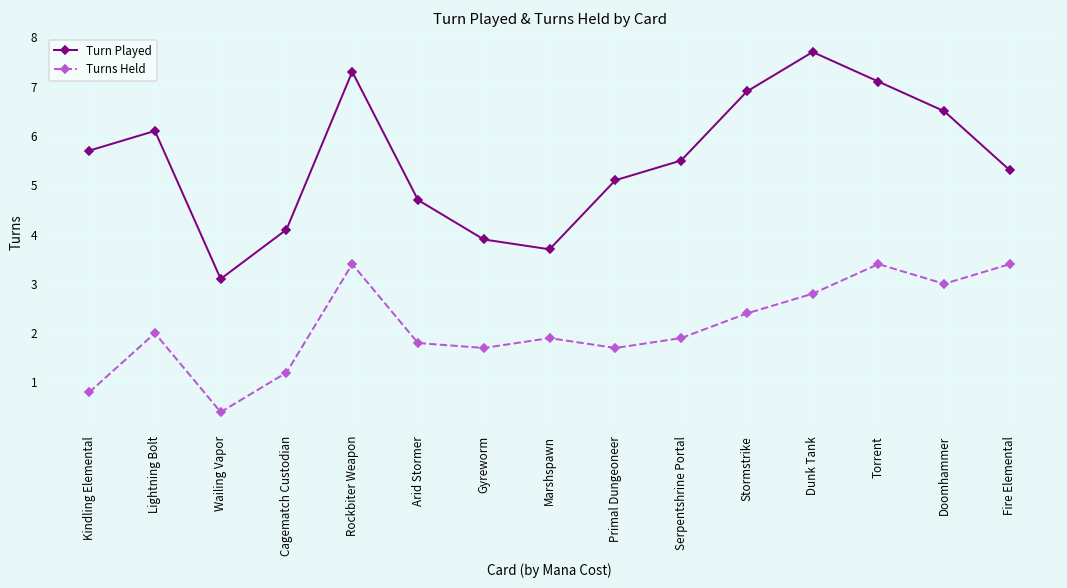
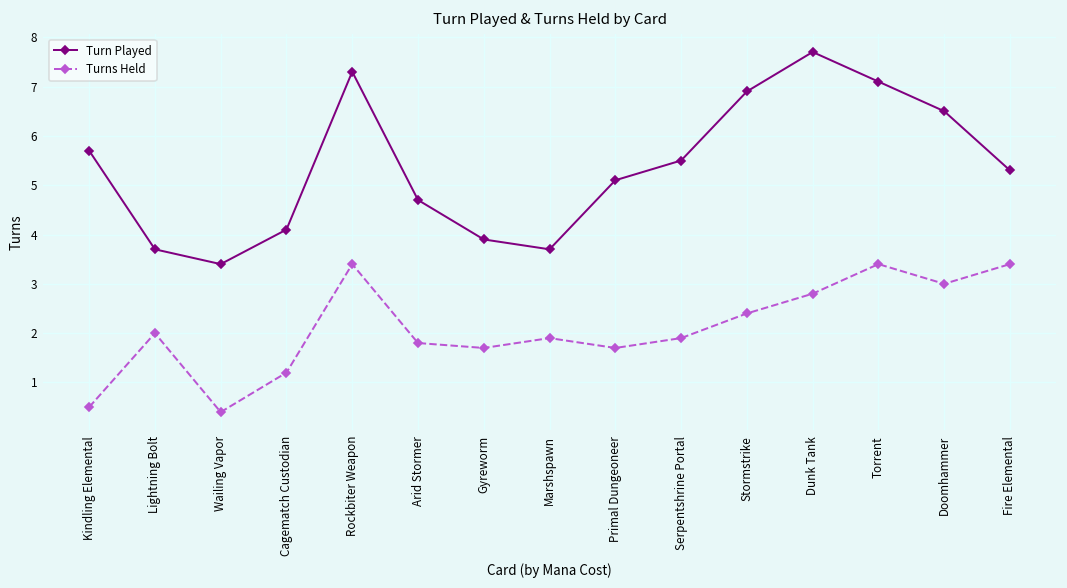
Turns Held, Kindling Elemental: 0.8 -> 0.5
Turn Played, Lightning Bolt: 6.1 -> 3.7
Turn Played, Wailing Vapor: 3.1 -> 3.4
